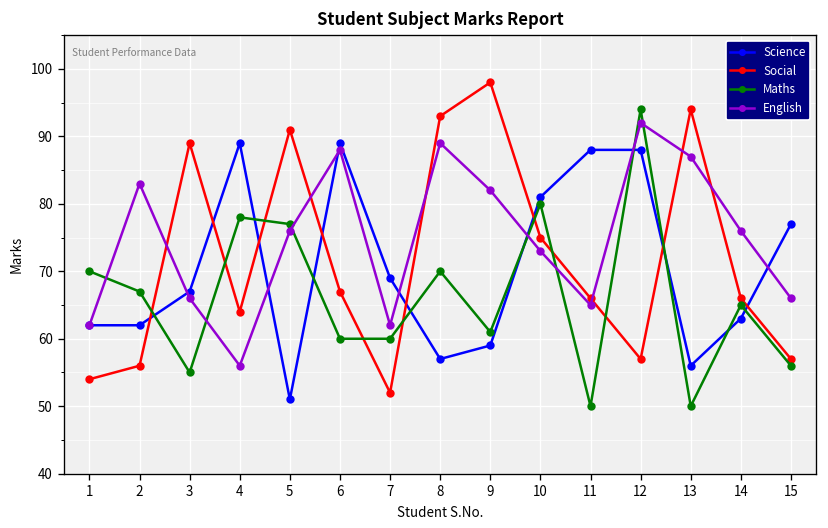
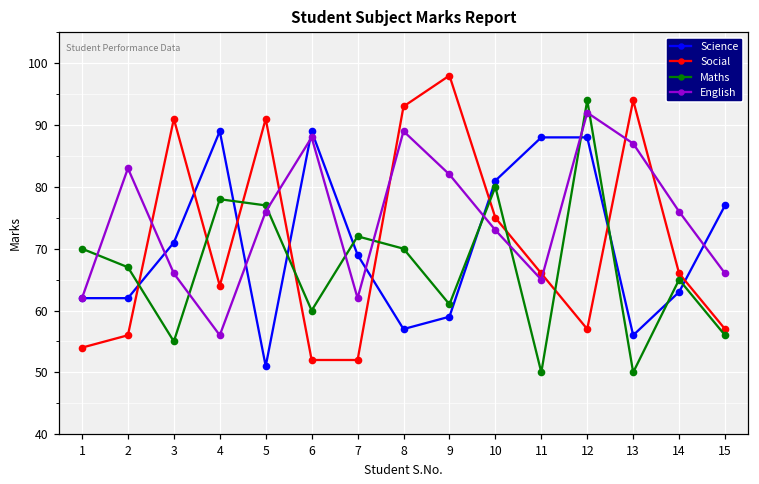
Science, 3: 67 -> 71
Social, 3: 89 -> 91
Social, 6: 67 -> 52
Maths, 7: 60 -> 72
